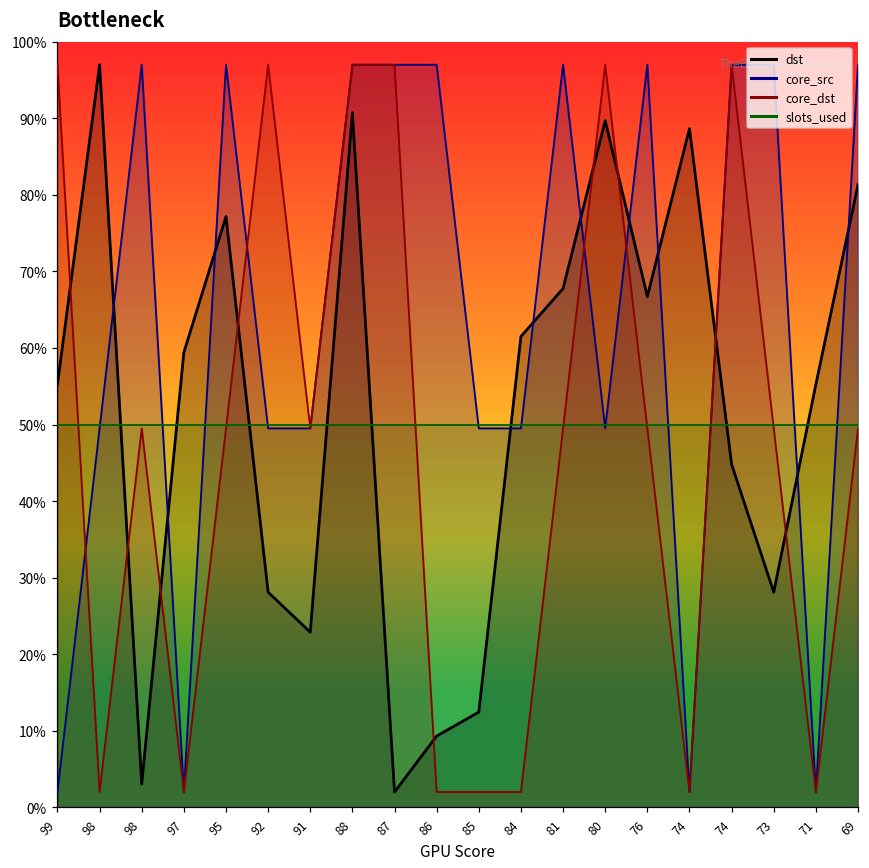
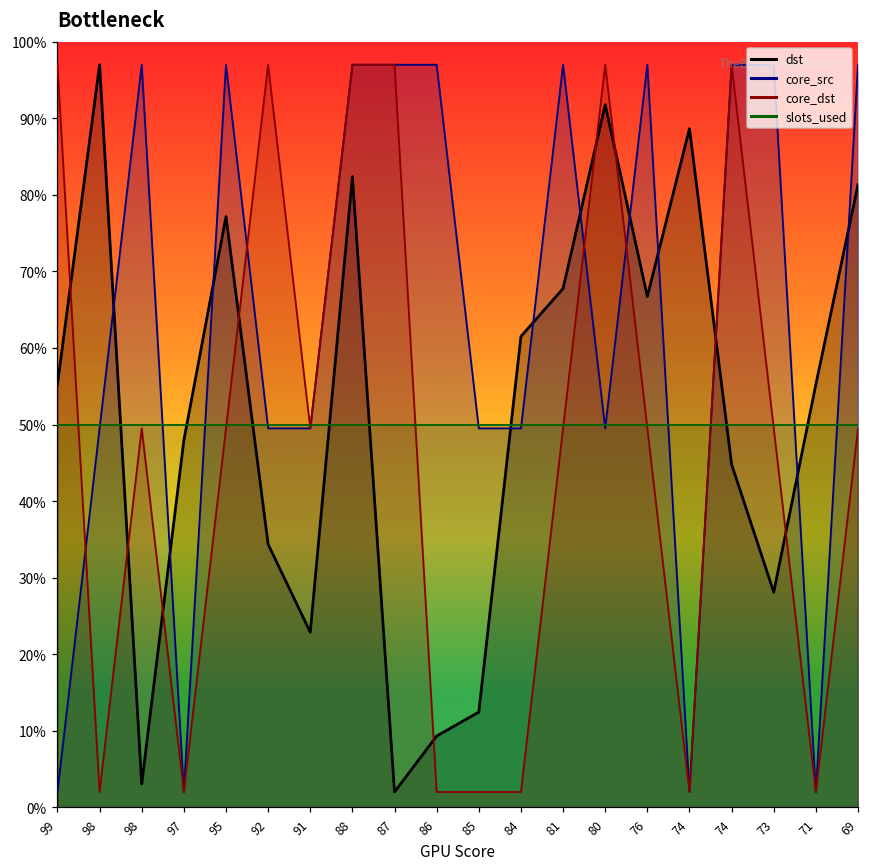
dst, 97: 59% -> 48%
dst, 92: 28% -> 34%
dst, 88: 91% -> 82%
dst, 80: 90% -> 92%
